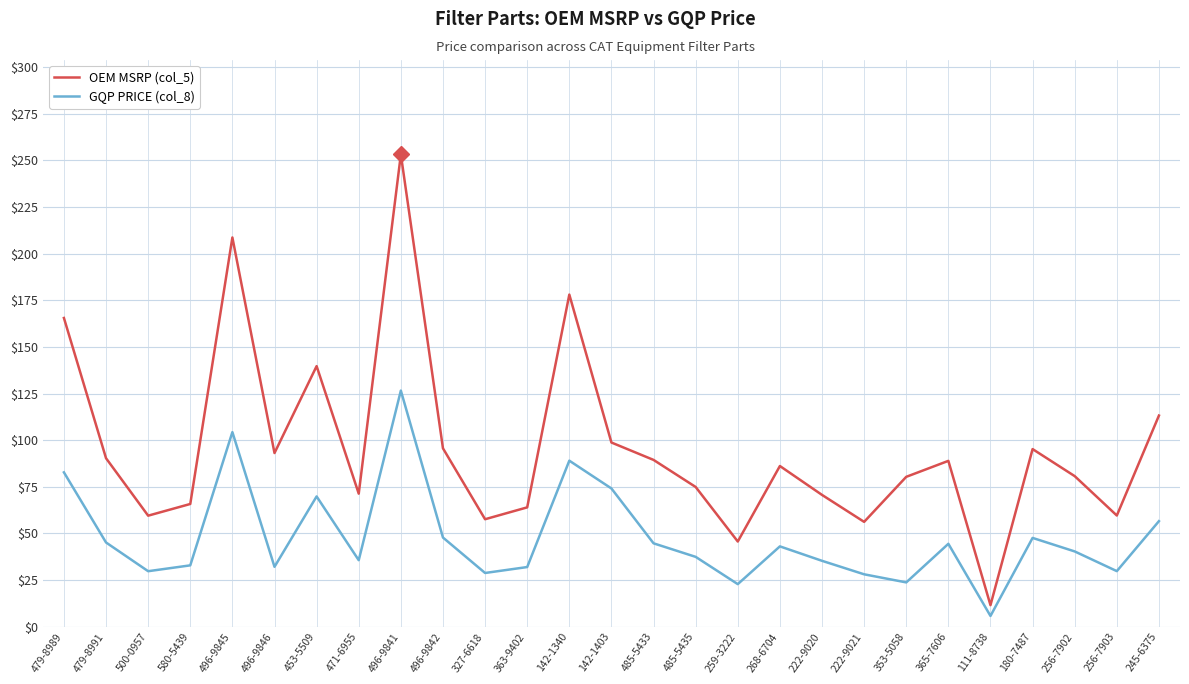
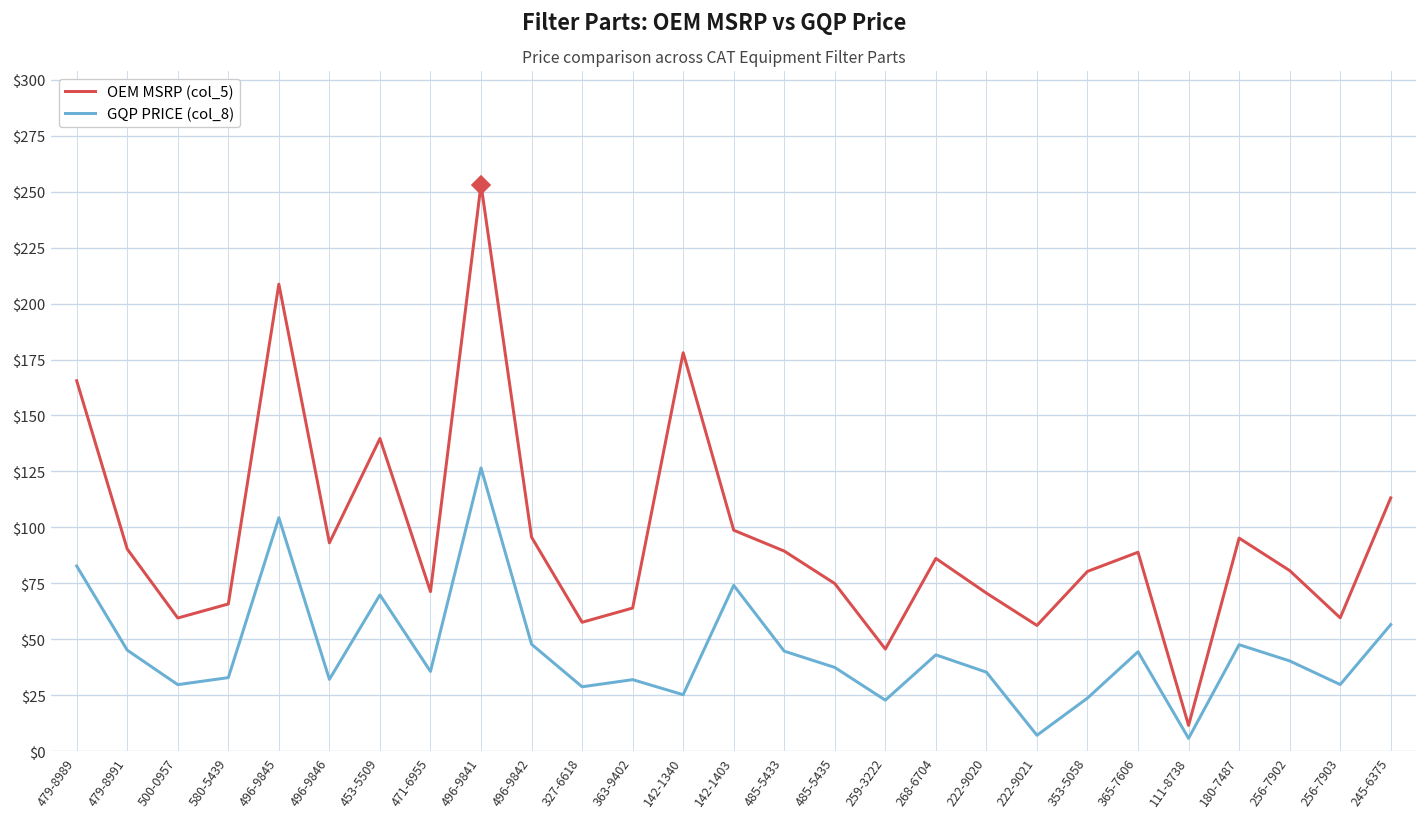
GQP PRICE (col_8), 142-1340: $89 -> $25
GQP PRICE (col_8), 222-9021: $28 -> $7
